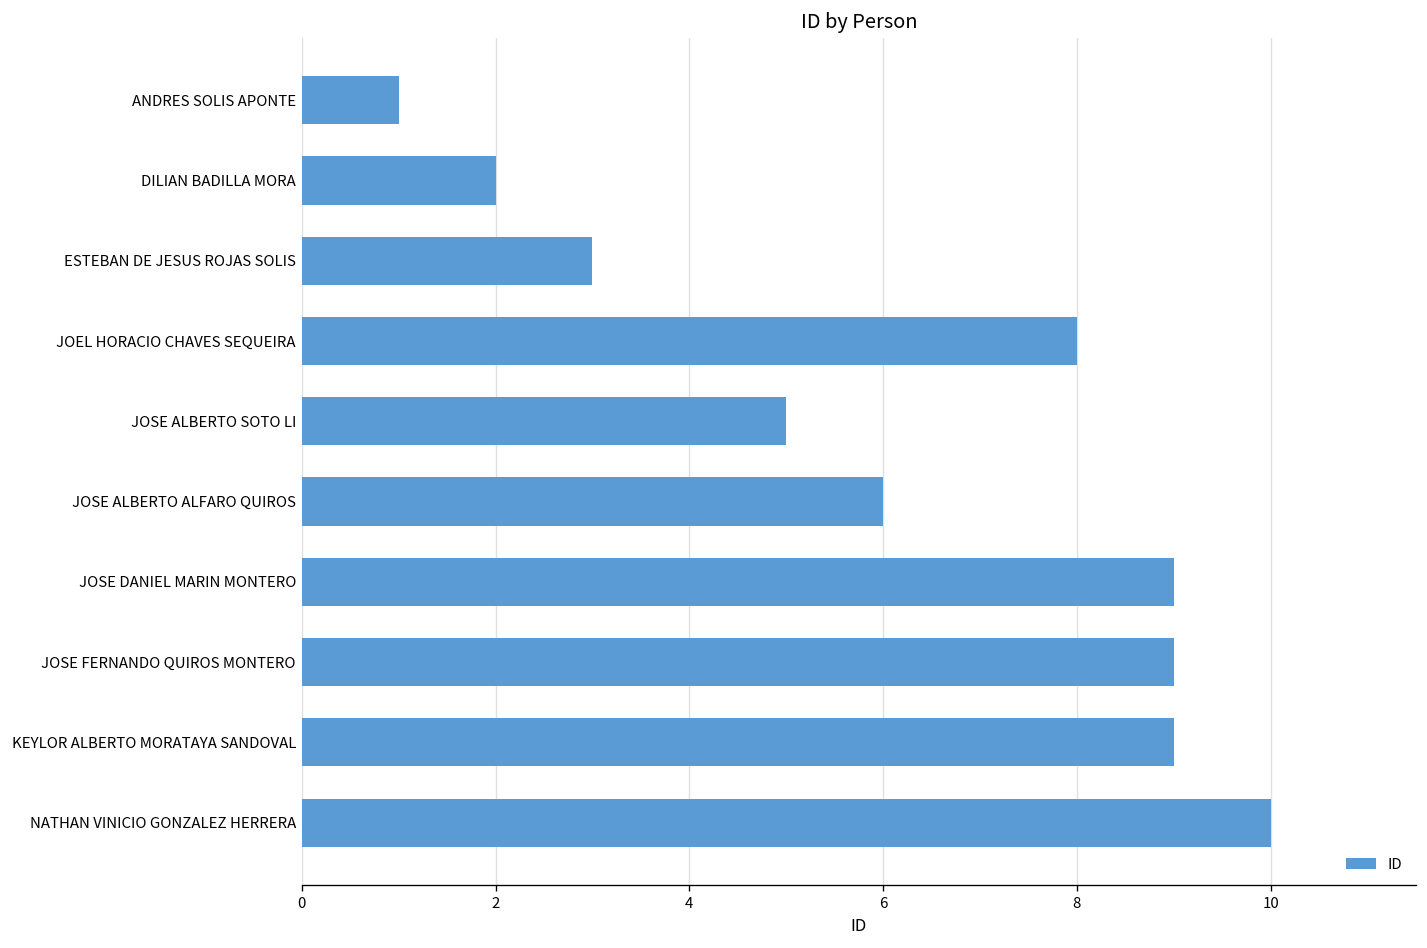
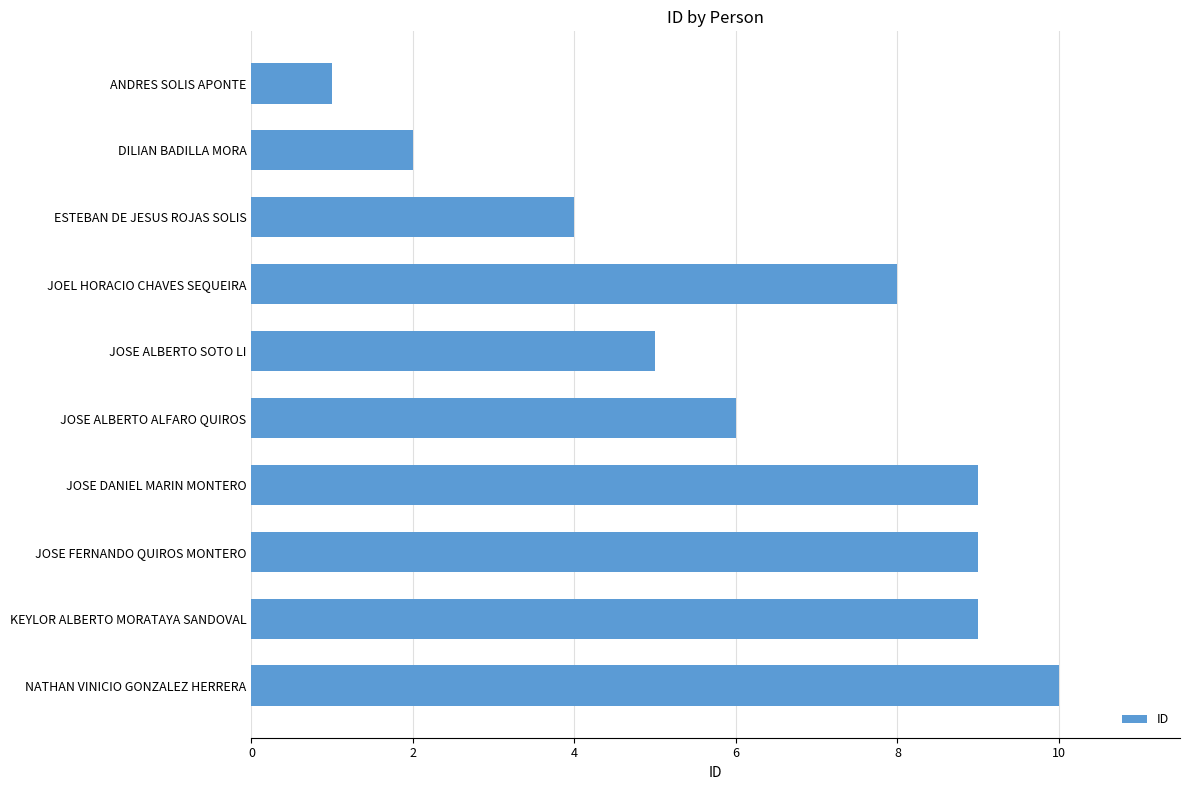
ESTEBAN DE JESUS ROJAS SOLIS: 3 -> 4
